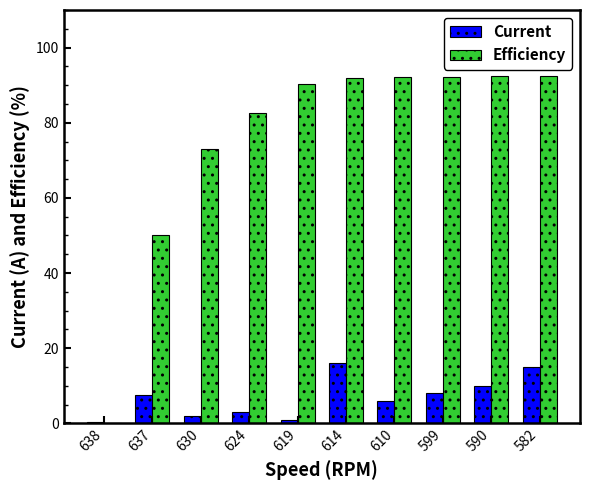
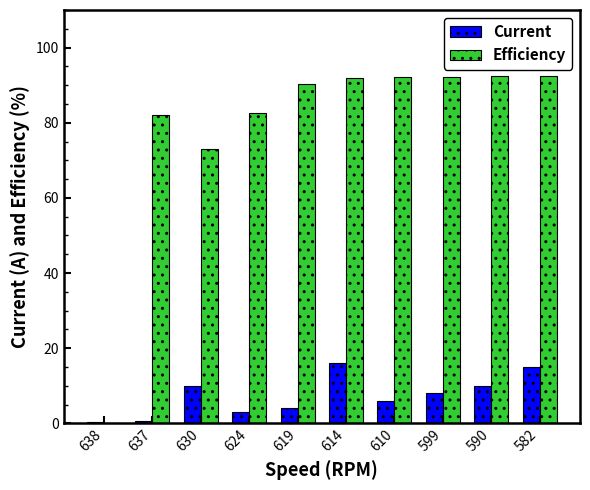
Current, 637: 7 -> 1
Efficiency, 637: 50 -> 82
Current, 630: 2 -> 10
Current, 619: 1 -> 4
